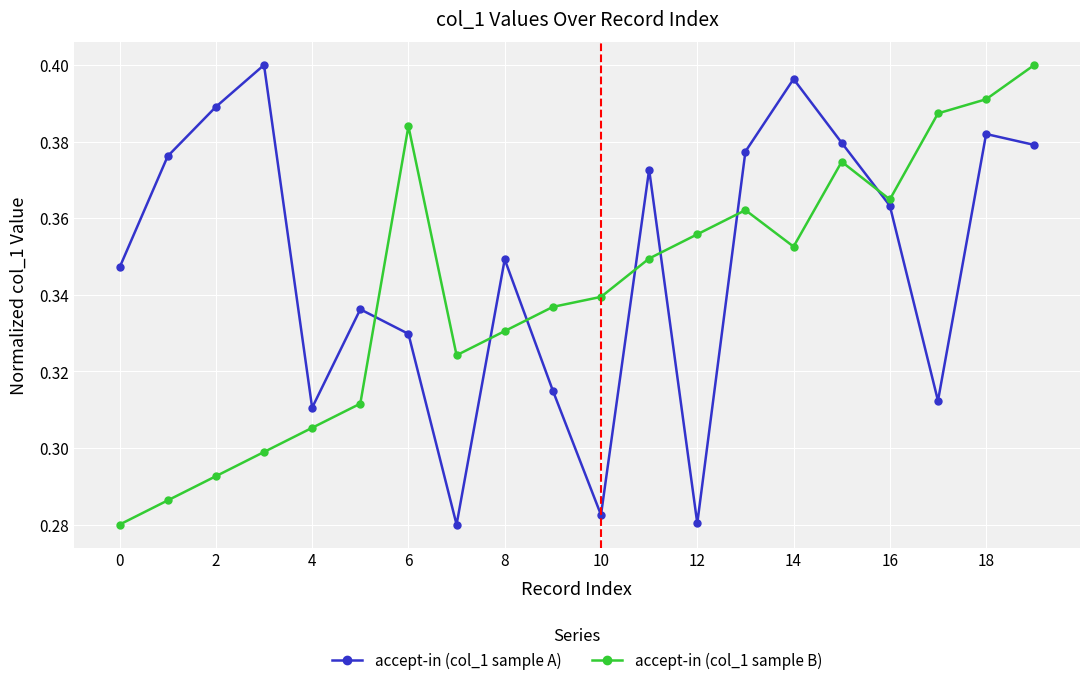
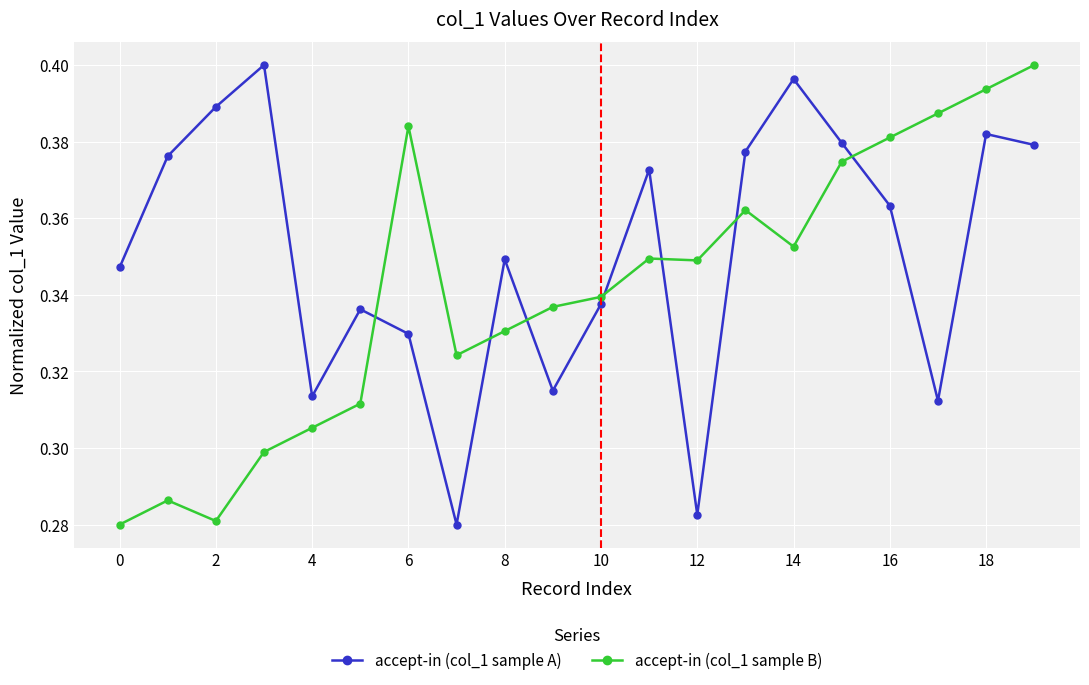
accept-in (col_1 sample B), 2: 0.293 -> 0.281
accept-in (col_1 sample A), 4: 0.311 -> 0.313
accept-in (col_1 sample A), 10: 0.283 -> 0.338
accept-in (col_1 sample A), 12: 0.280 -> 0.283
accept-in (col_1 sample B), 12: 0.356 -> 0.349
accept-in (col_1 sample B), 16: 0.365 -> 0.381
accept-in (col_1 sample B), 18: 0.391 -> 0.394
